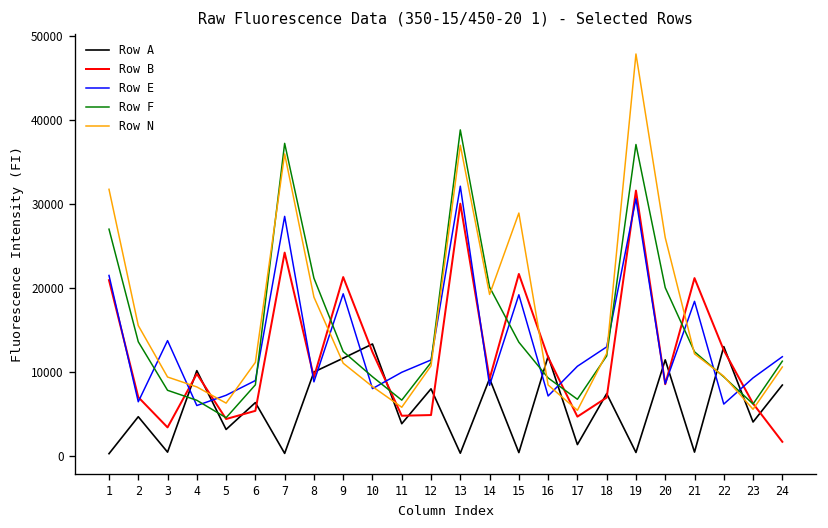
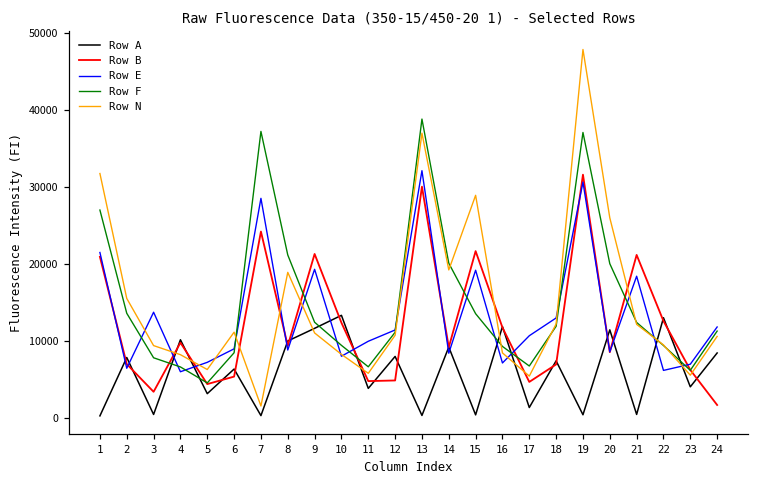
Row A, 2: 5000 -> 8000
Row N, 7: 36000 -> 2000
Row E, 23: 9000 -> 7000
